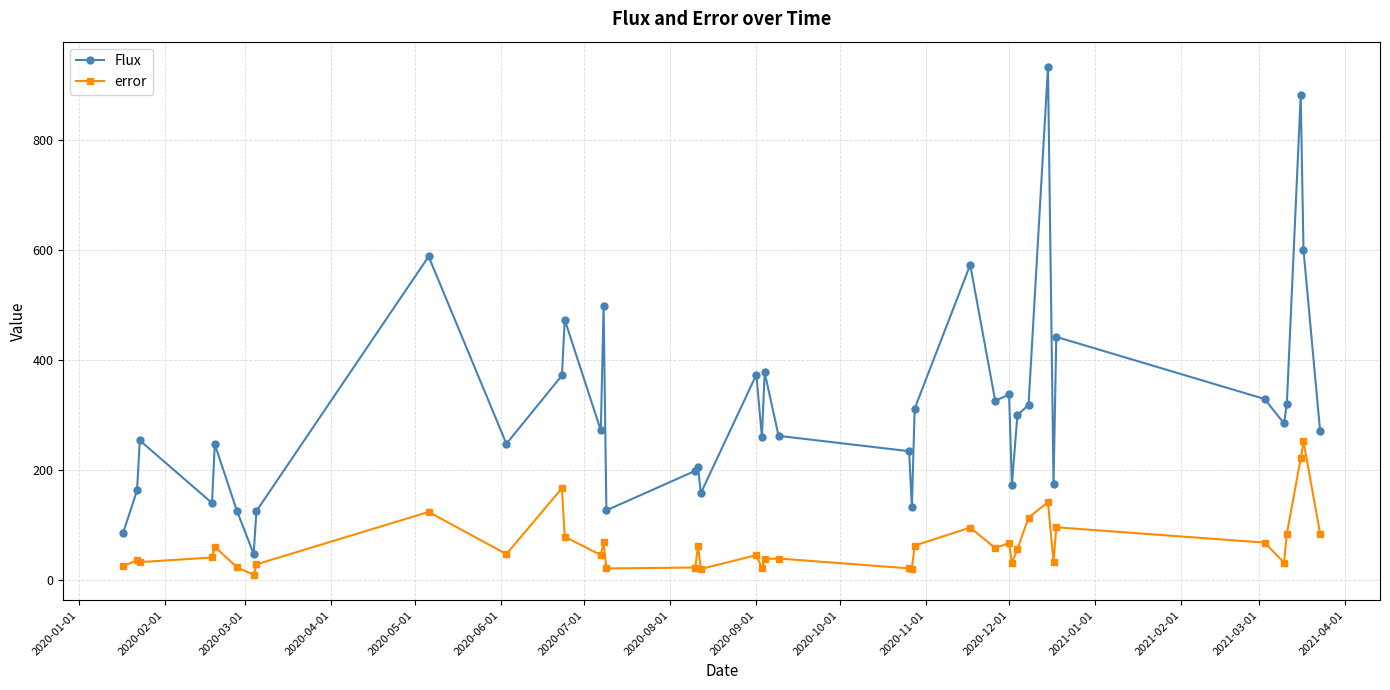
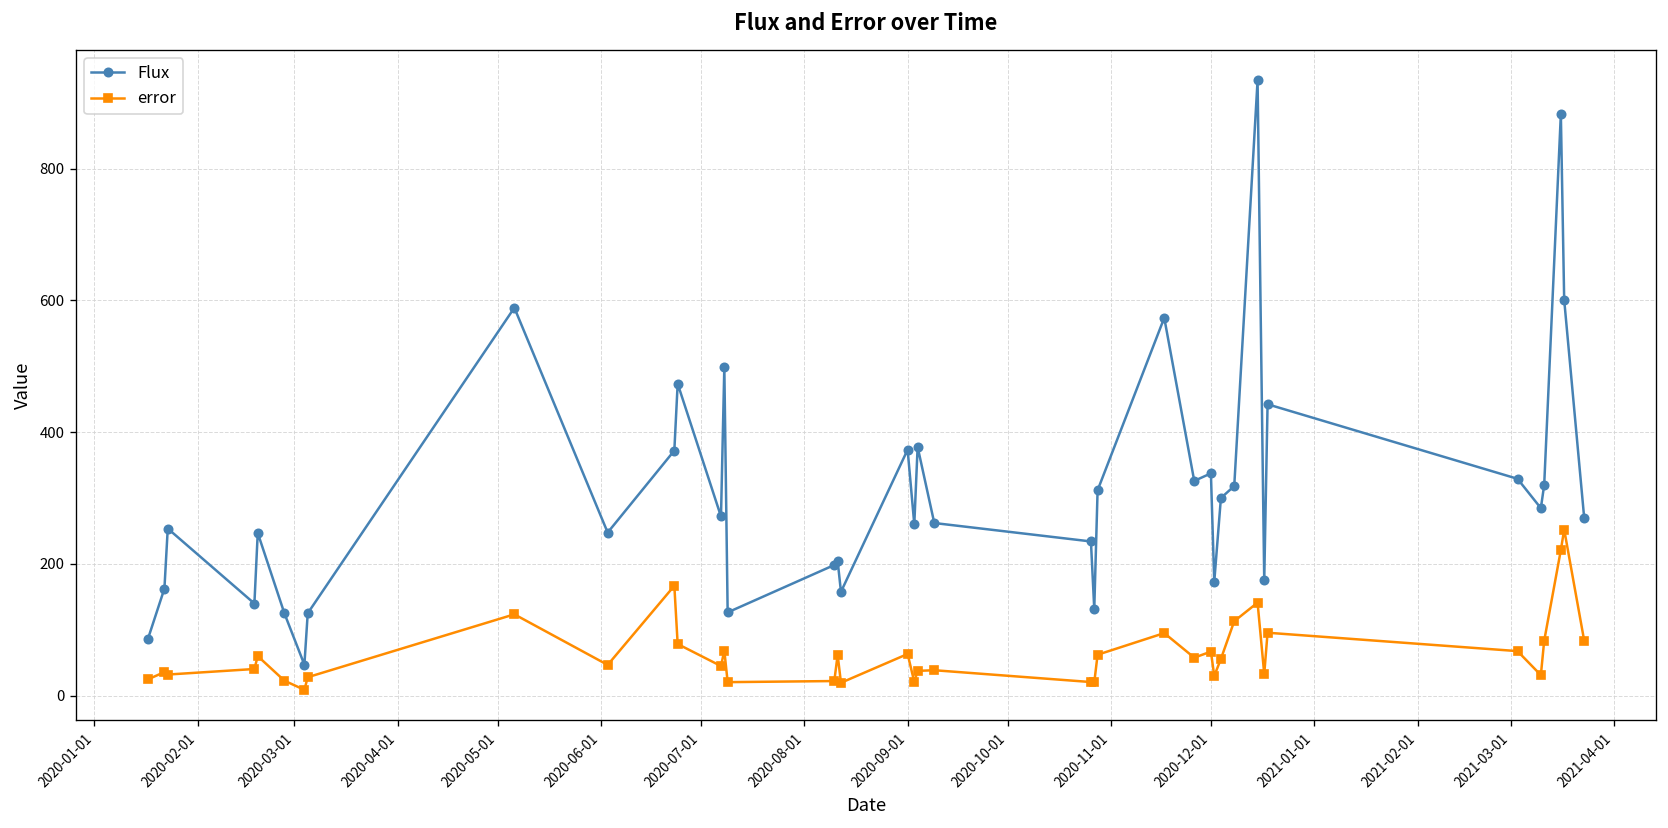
error, 2020-09-01: 40 -> 60
